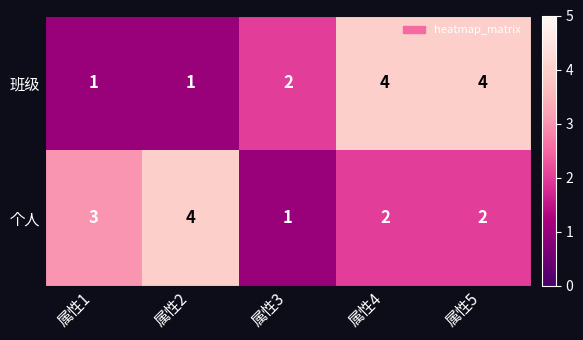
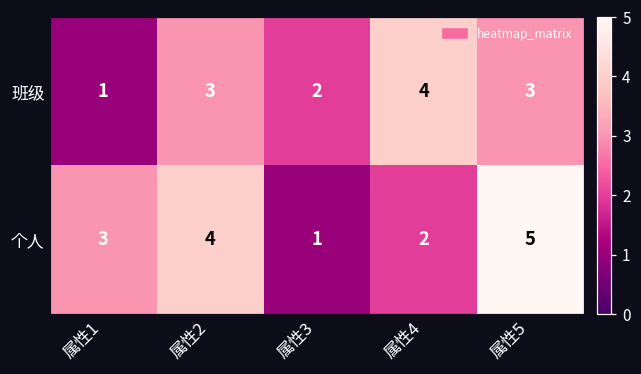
班级, 属性2: 1 -> 3
班级, 属性5: 4 -> 3
个人, 属性5: 2 -> 5
